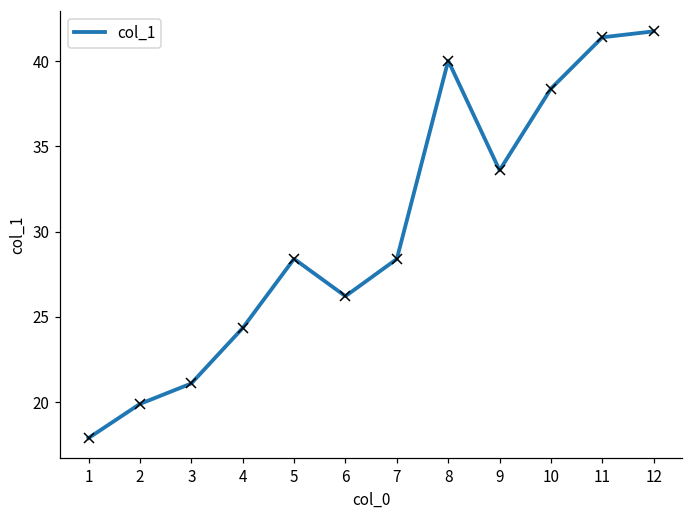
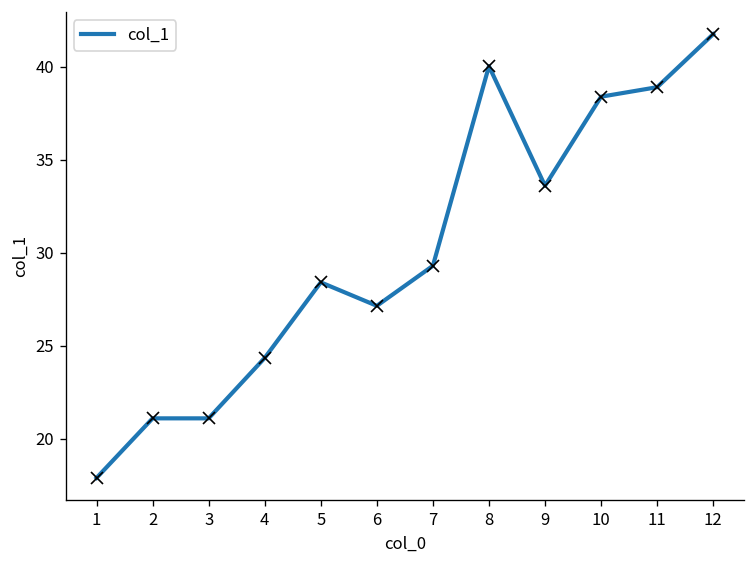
2: 19.9 -> 21.1
6: 26.2 -> 27.2
7: 28.4 -> 29.3
11: 41.4 -> 38.9
